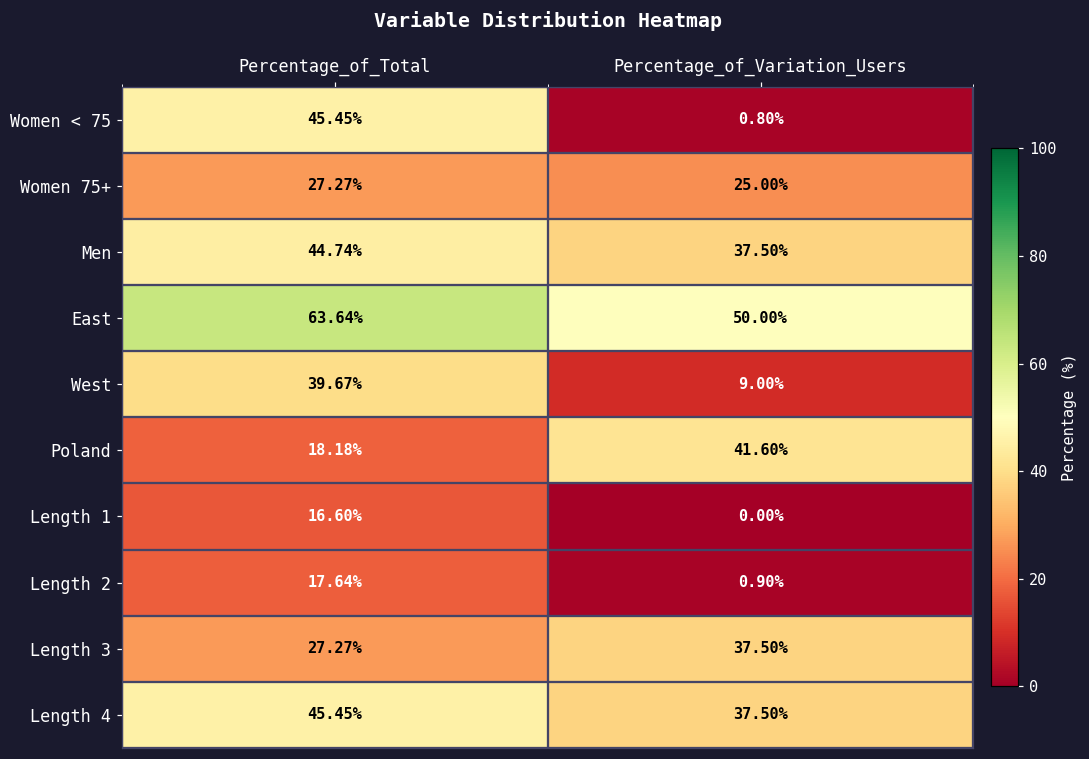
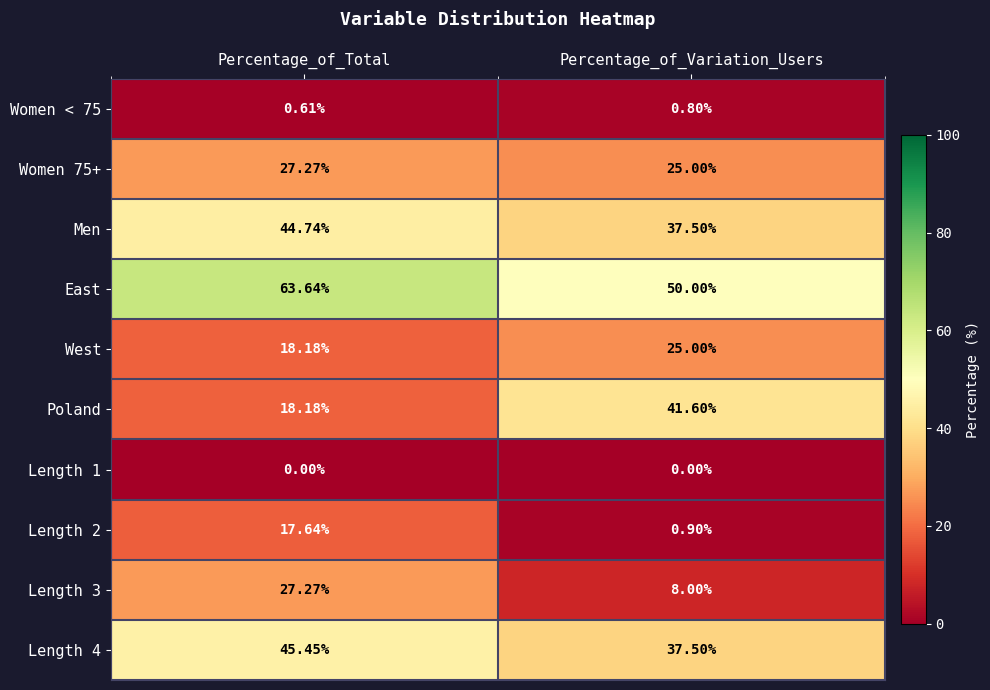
Women < 75, Percentage_of_Total: 45.45% -> 0.61%
West, Percentage_of_Total: 39.67% -> 18.18%
West, Percentage_of_Variation_Users: 9.00% -> 25.00%
Length 1, Percentage_of_Total: 16.60% -> 0.00%
Length 3, Percentage_of_Variation_Users: 37.50% -> 8.00%
